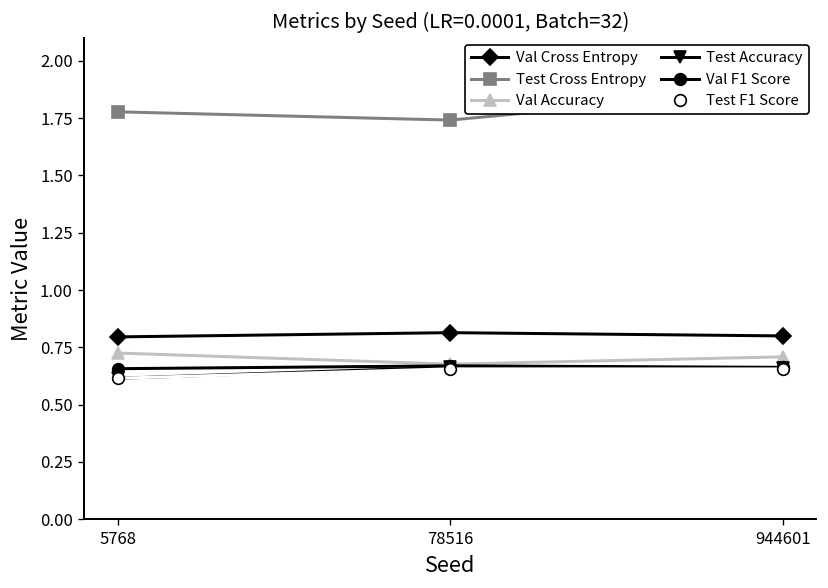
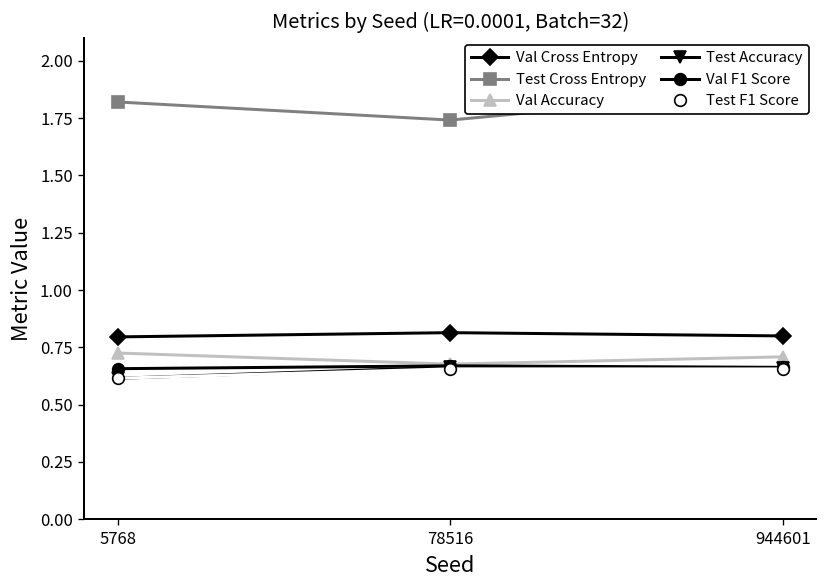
Test Cross Entropy, 5768: 1.78 -> 1.82
